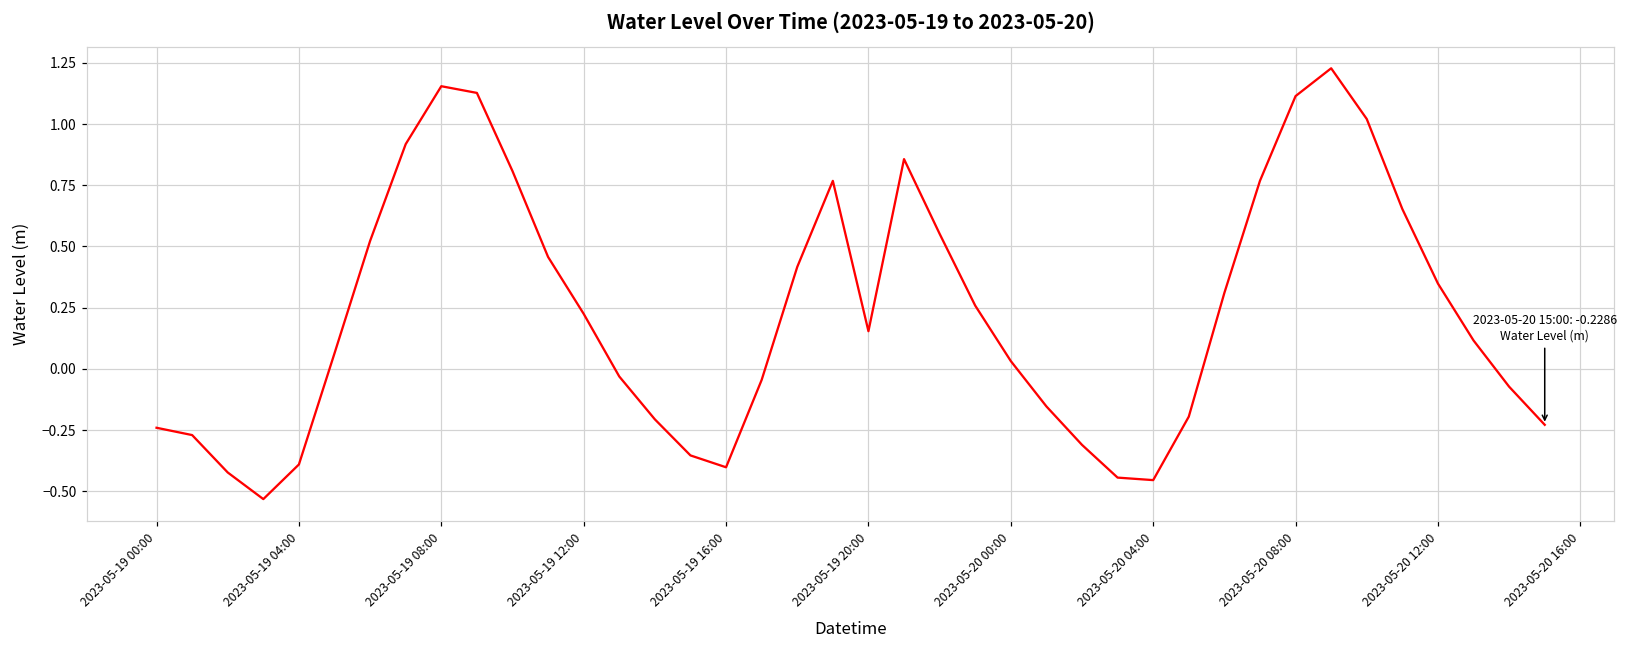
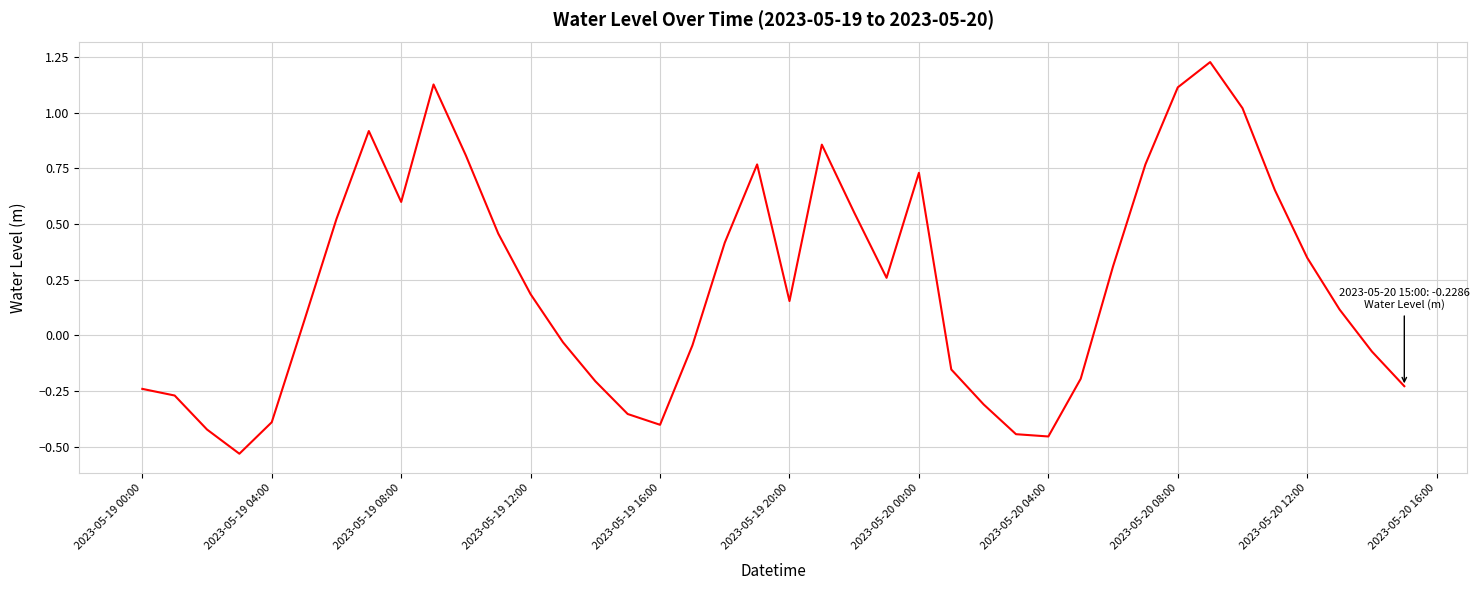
2023-05-19 08:00: 1.15 -> 0.60
2023-05-19 12:00: 0.22 -> 0.18
2023-05-20 00:00: 0.03 -> 0.73
